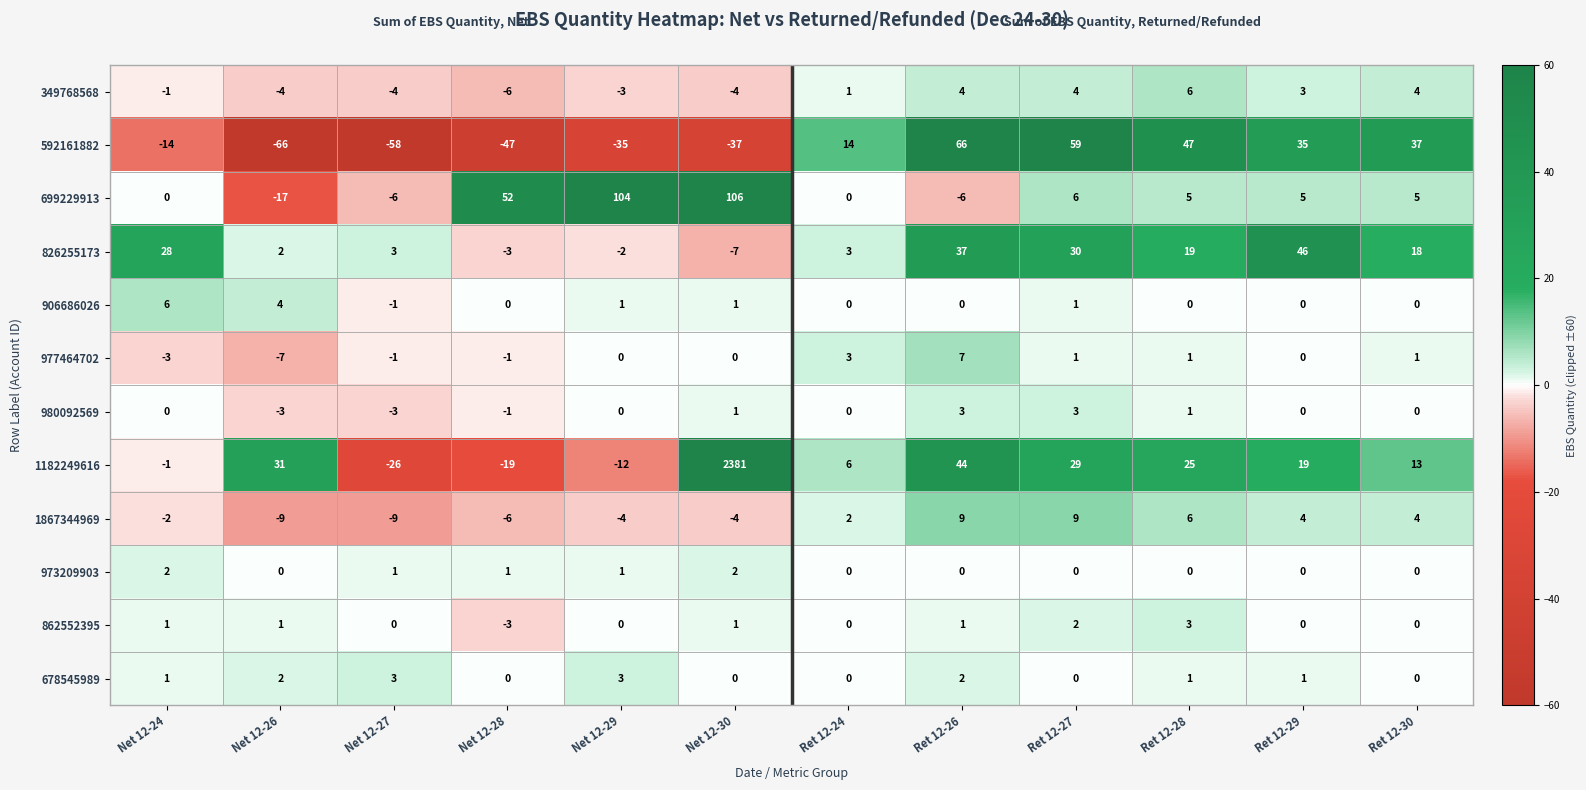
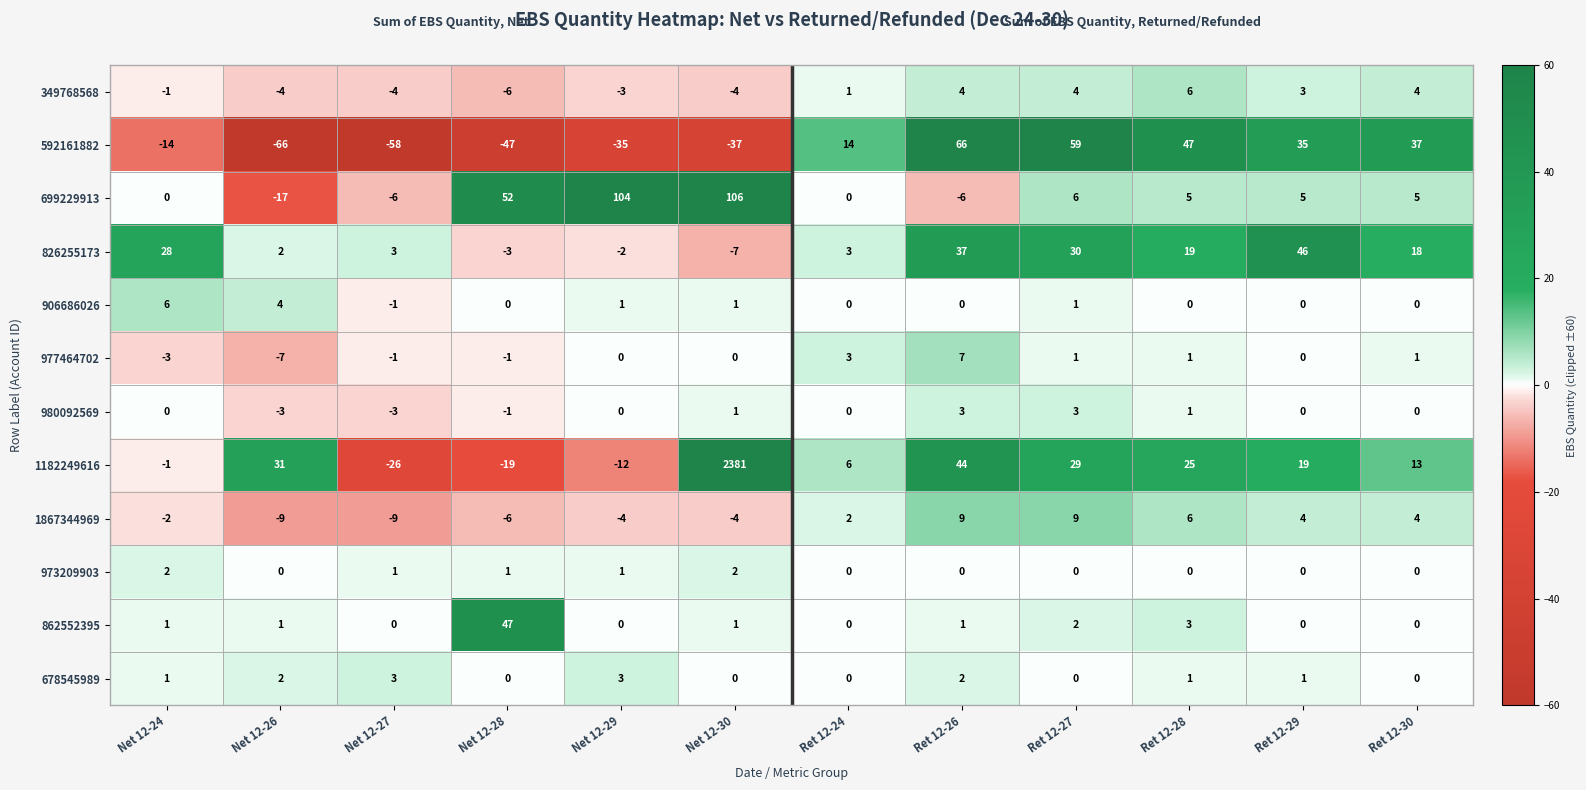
862552395, Net 12-28: -3 -> 47
